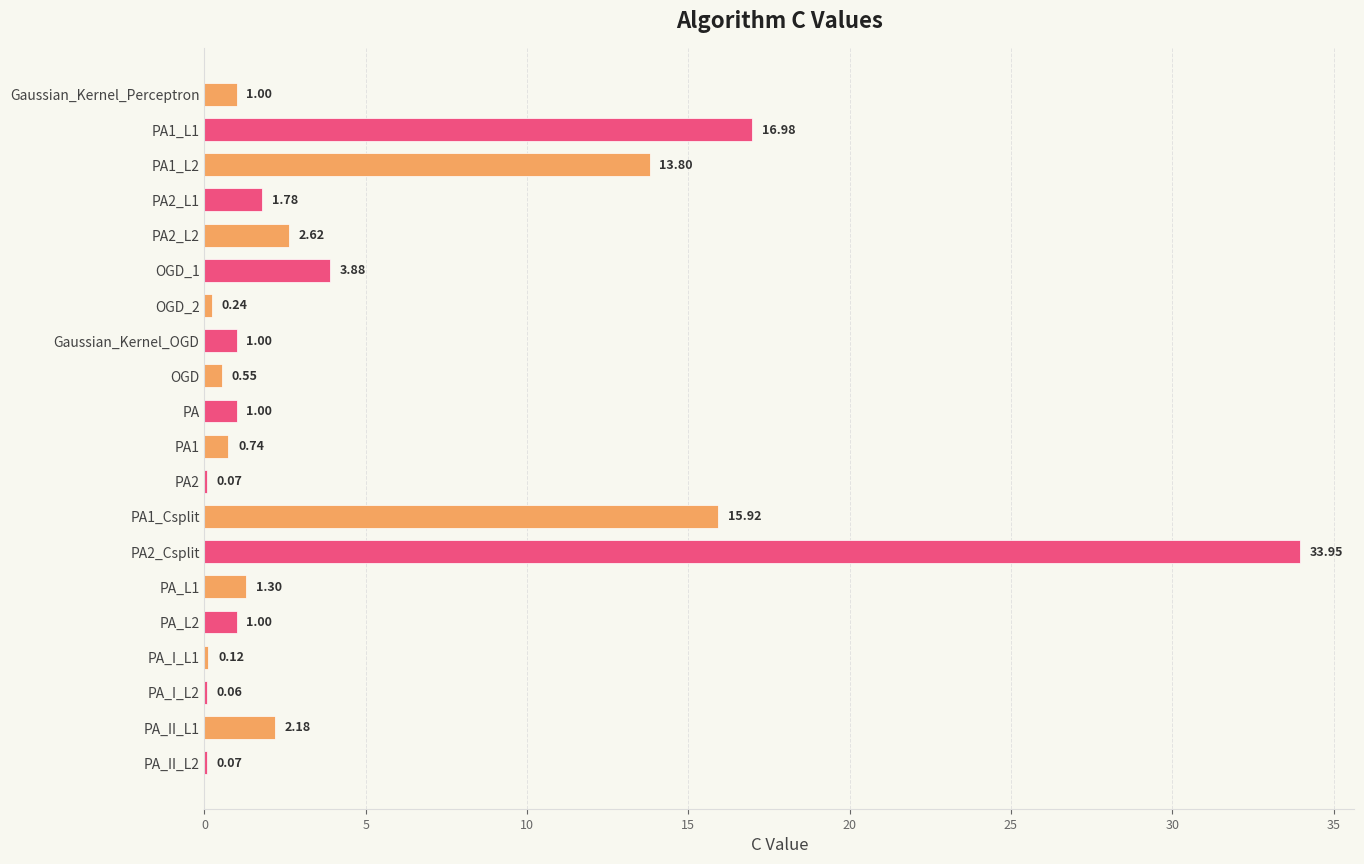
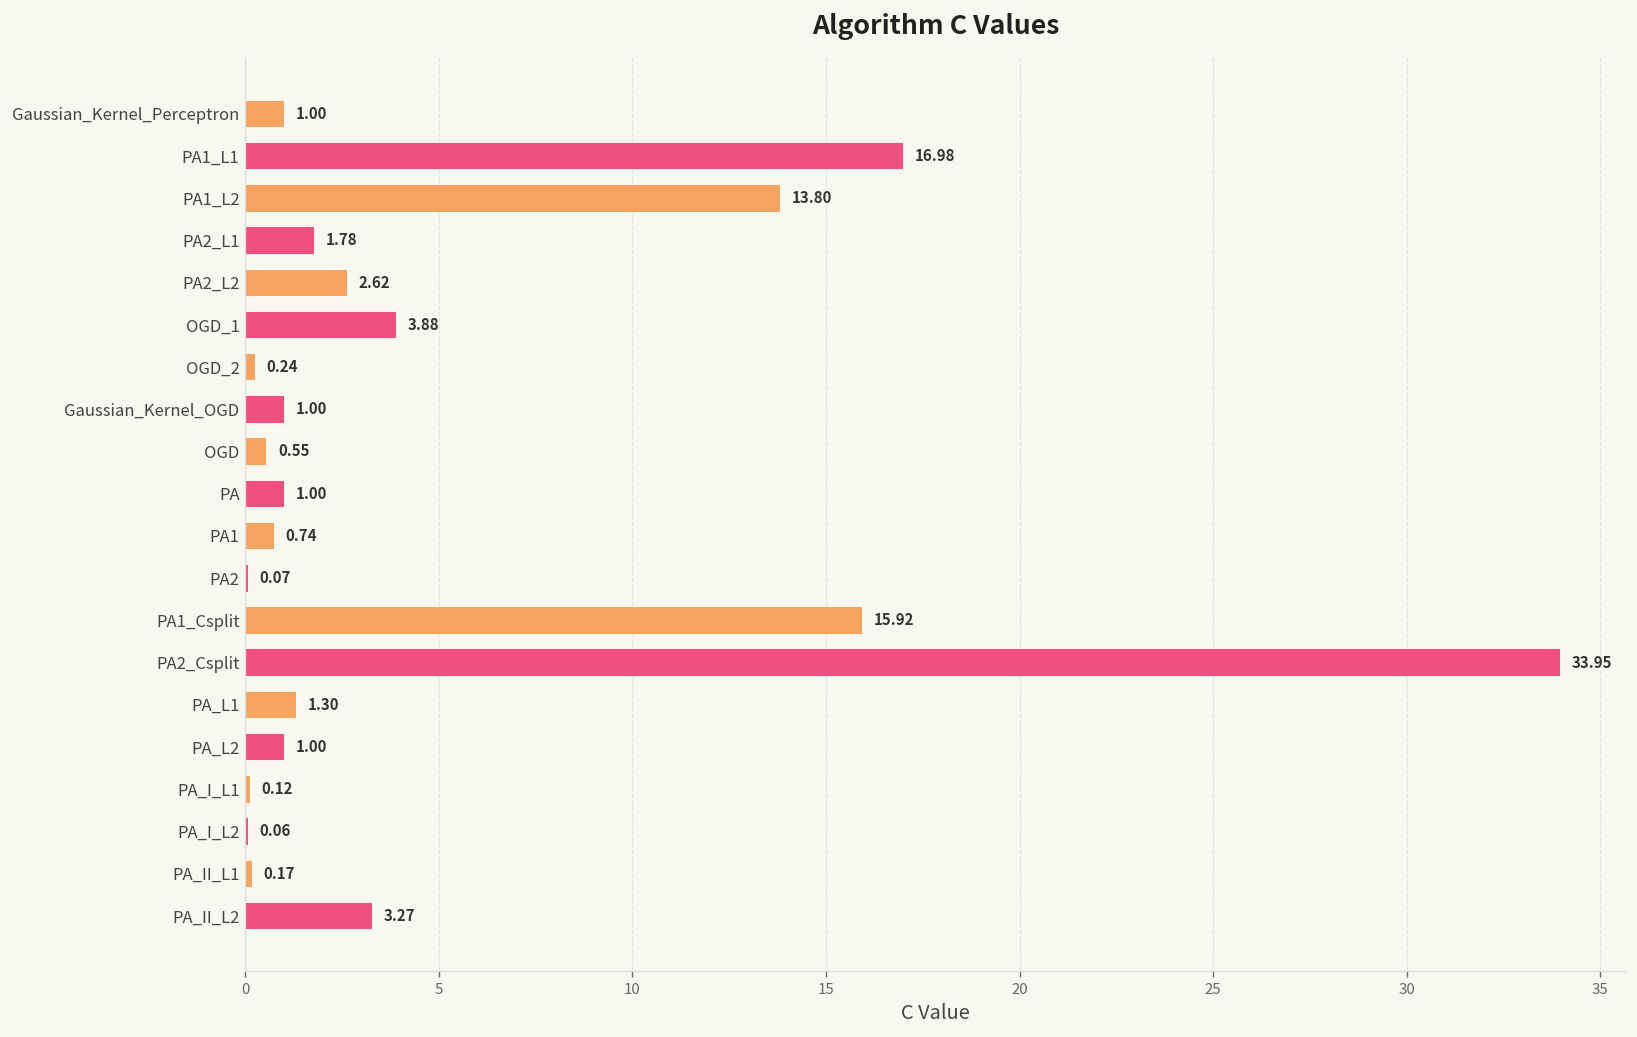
PA_II_L1: 2.18 -> 0.17
PA_II_L2: 0.07 -> 3.27
